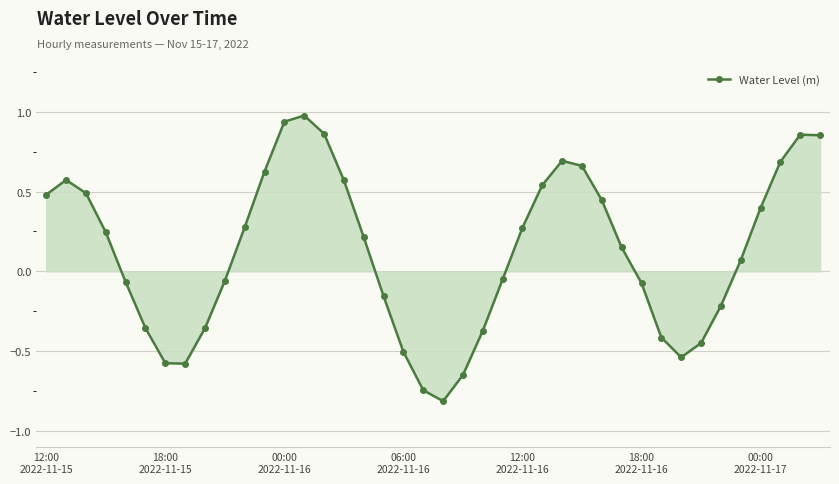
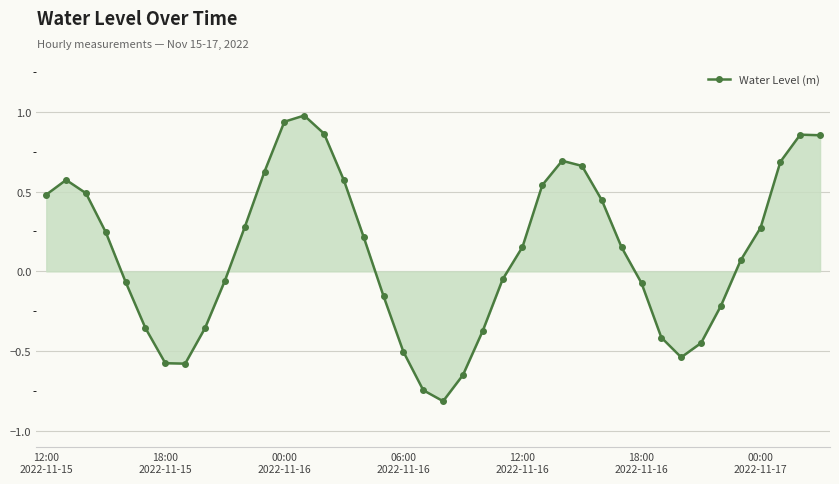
Water Level (m), 12:00 2022-11-16: 0.27 -> 0.15
Water Level (m), 00:00 2022-11-17: 0.40 -> 0.27
